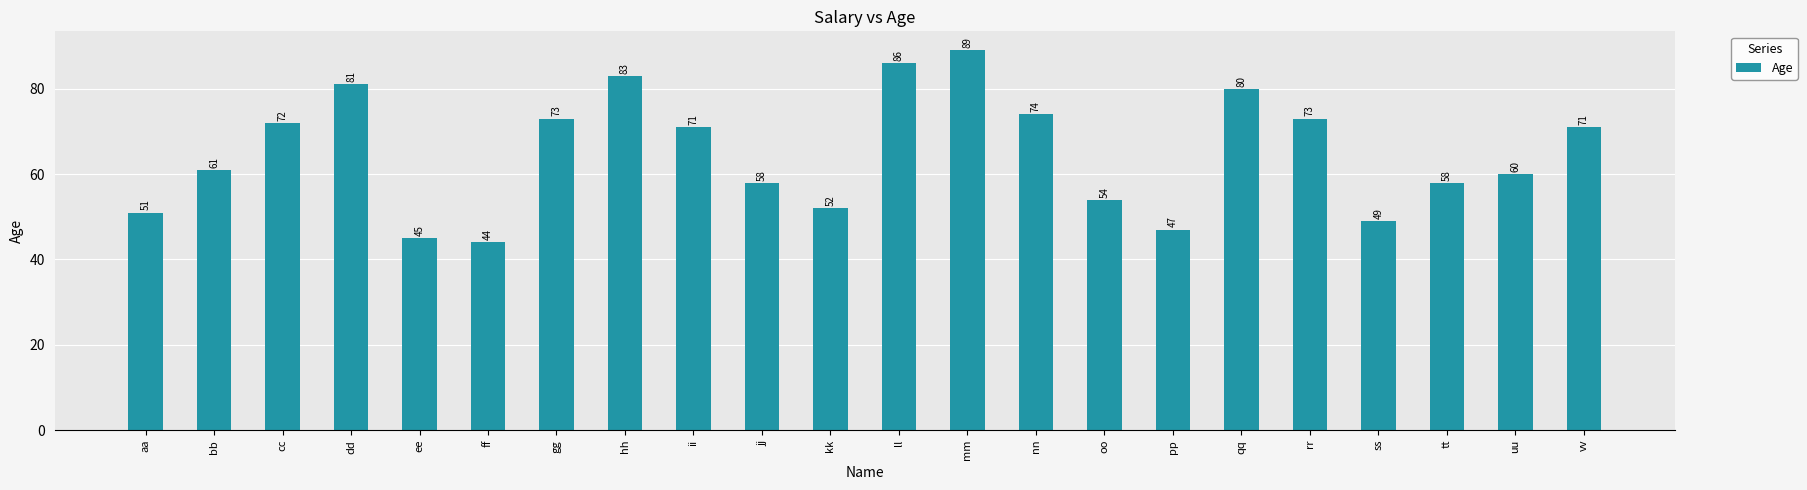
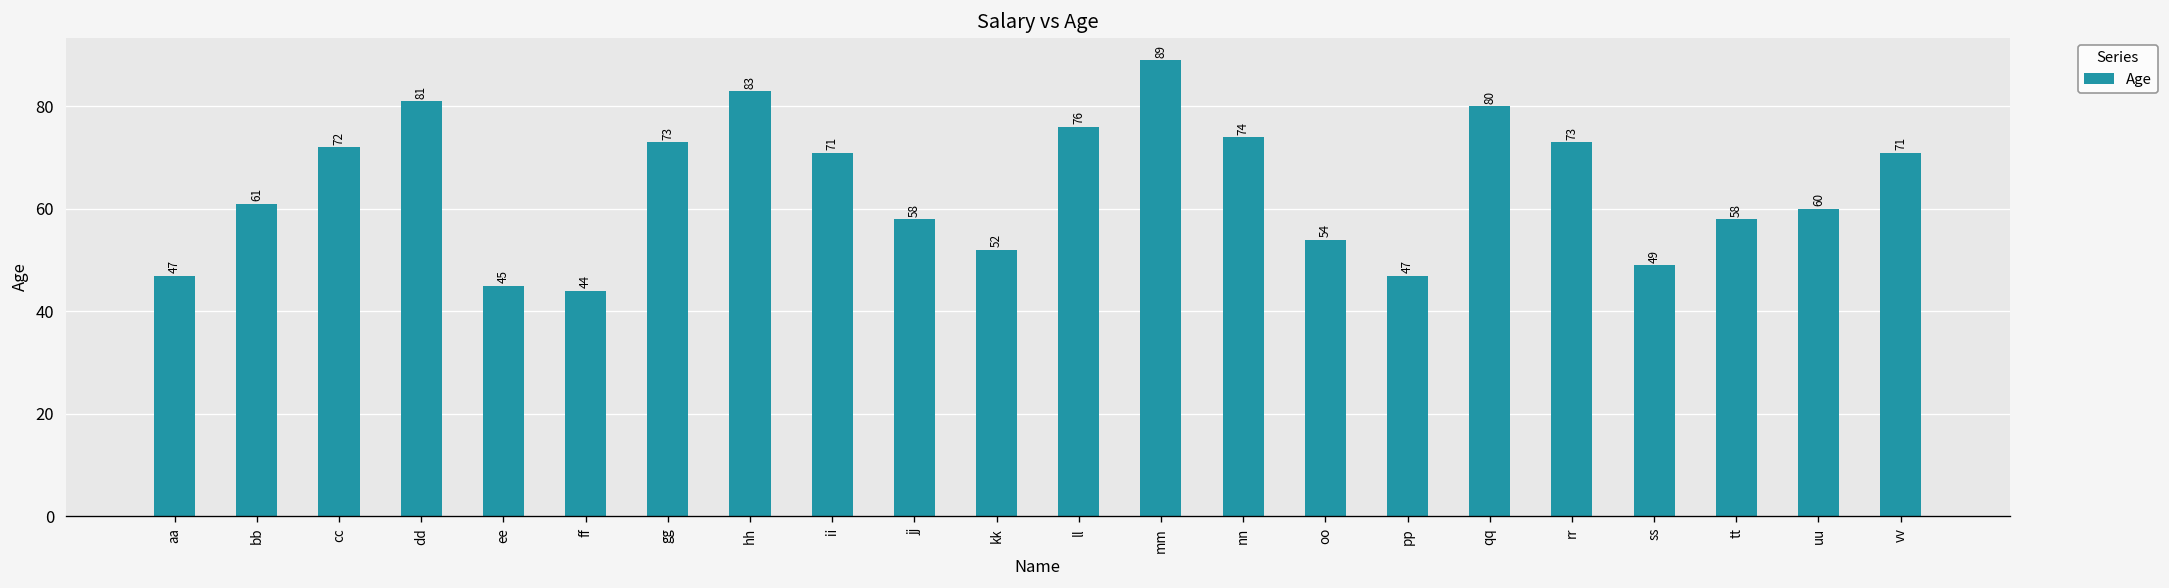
aa: 51 -> 47
ll: 86 -> 76
